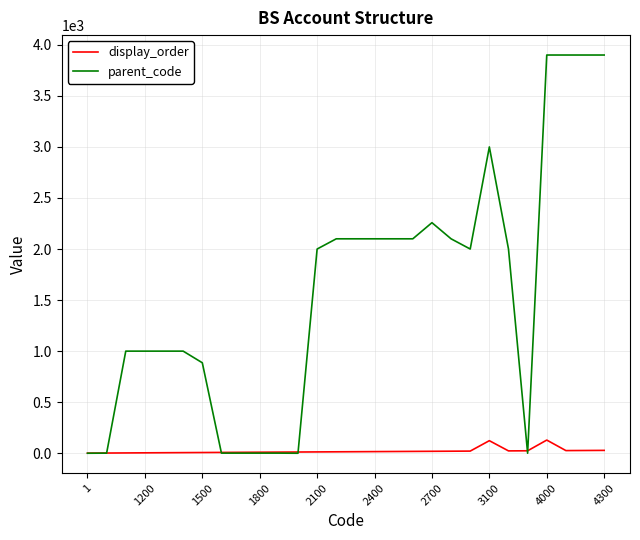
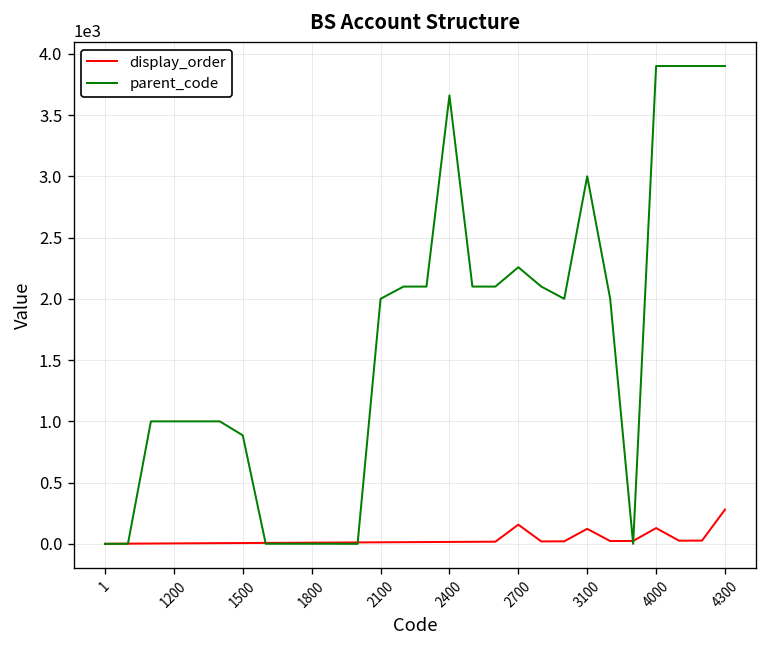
parent_code, 2400: 2100 -> 3660
display_order, 2700: 20 -> 160
display_order, 4300: 30 -> 280
